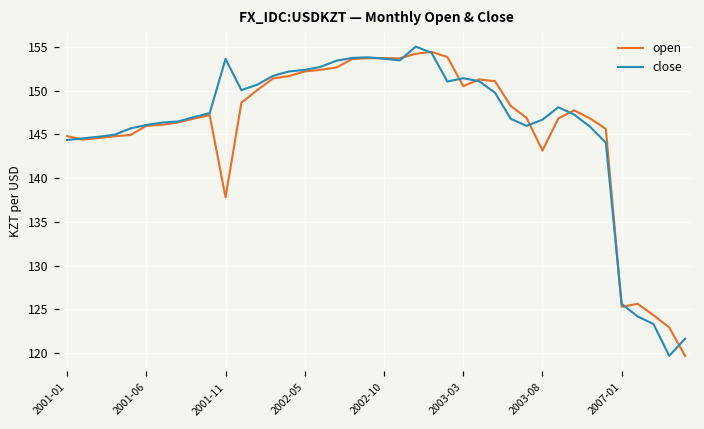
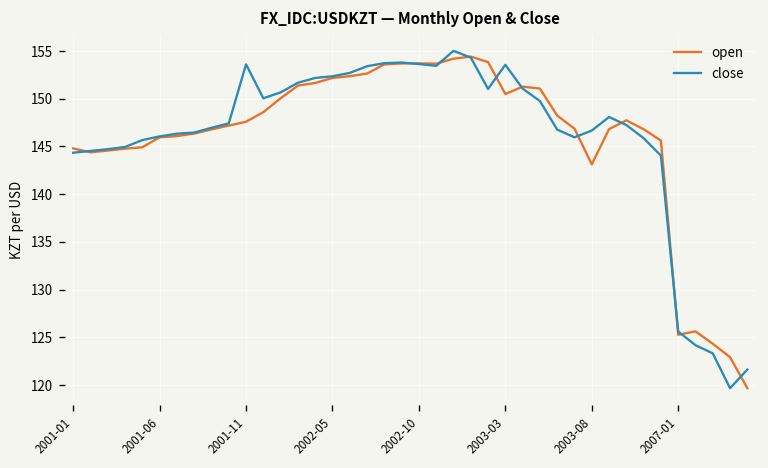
open, 2001-11: 138 -> 148
close, 2003-03: 151 -> 154
